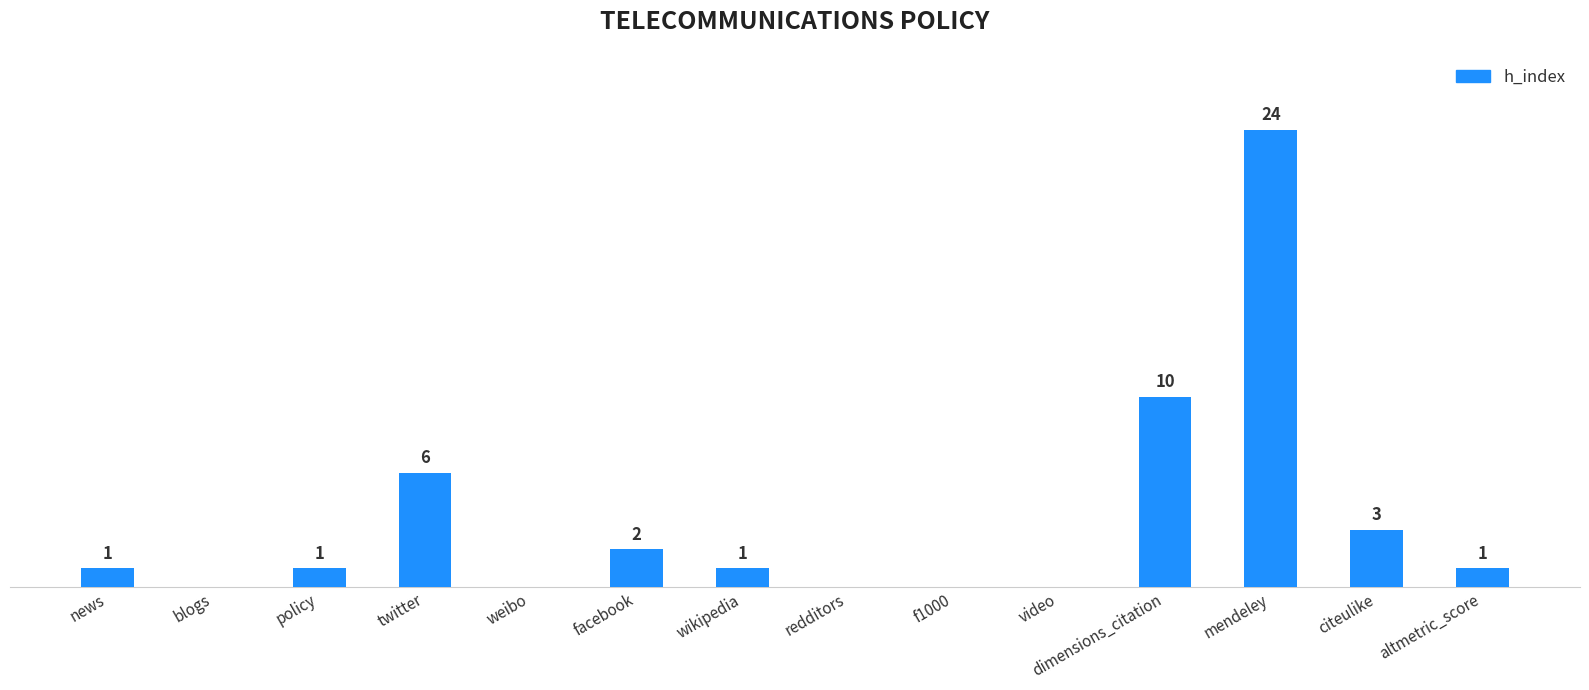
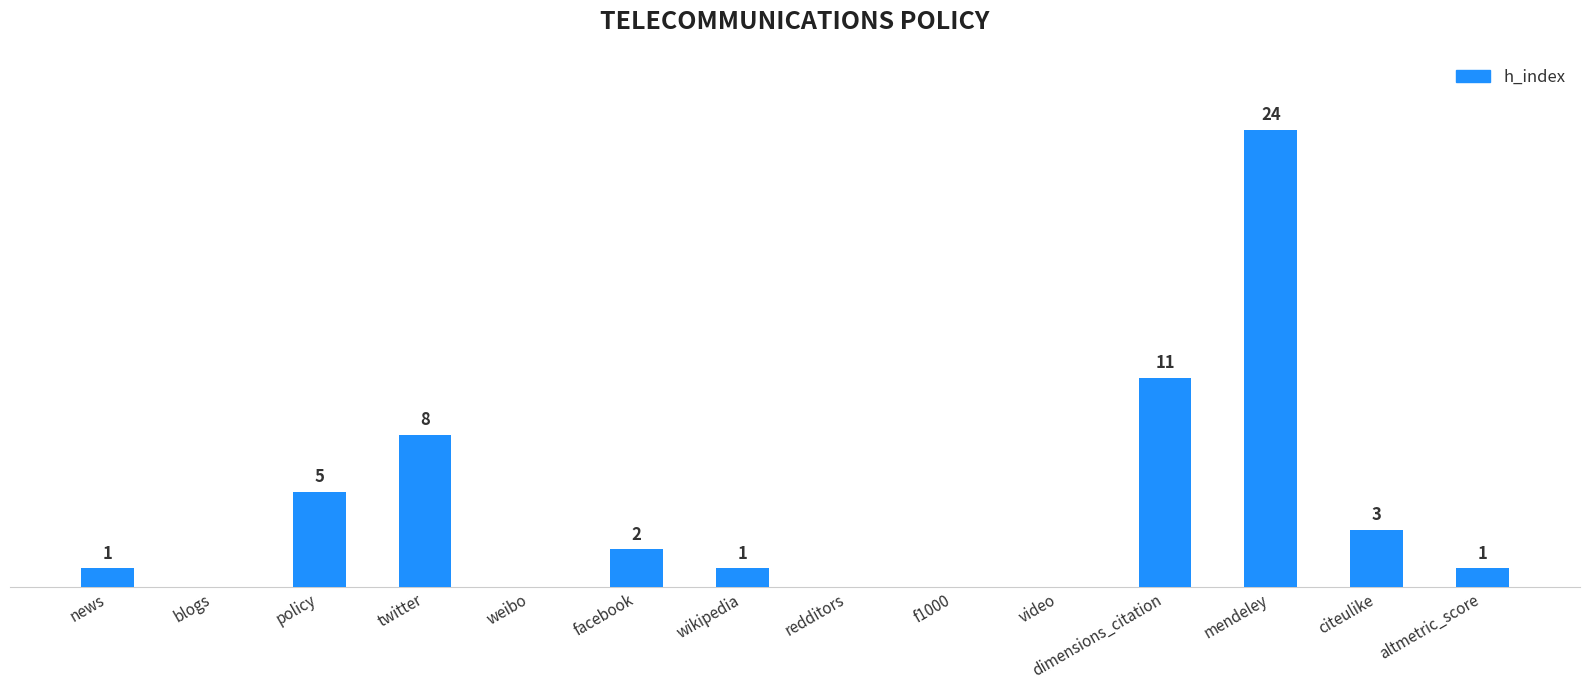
policy: 1 -> 5
twitter: 6 -> 8
dimensions_citation: 10 -> 11
